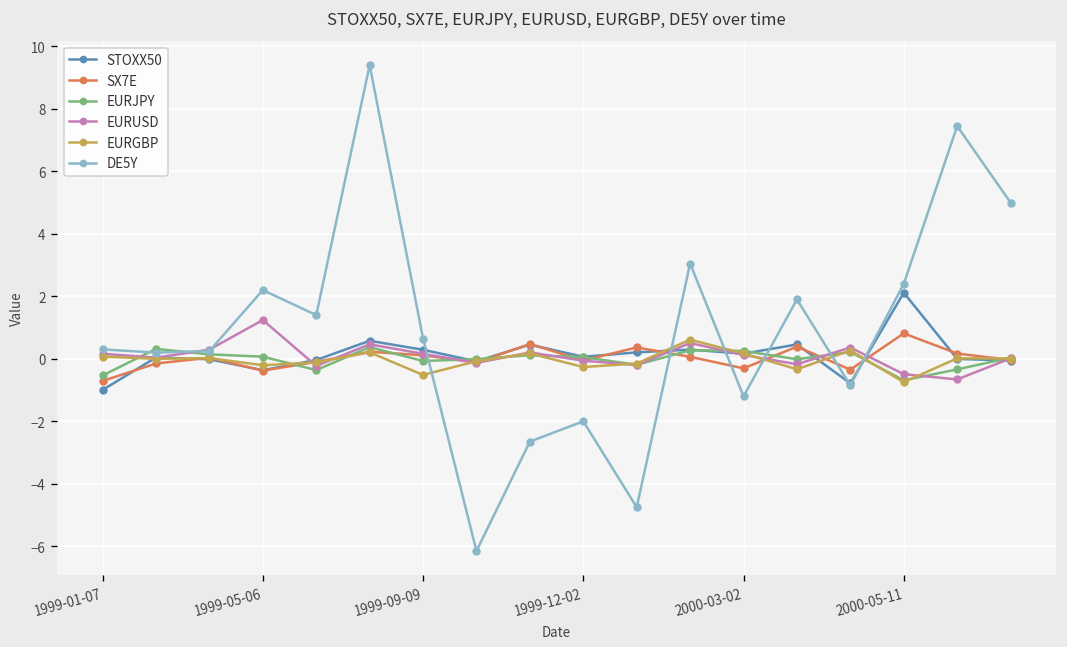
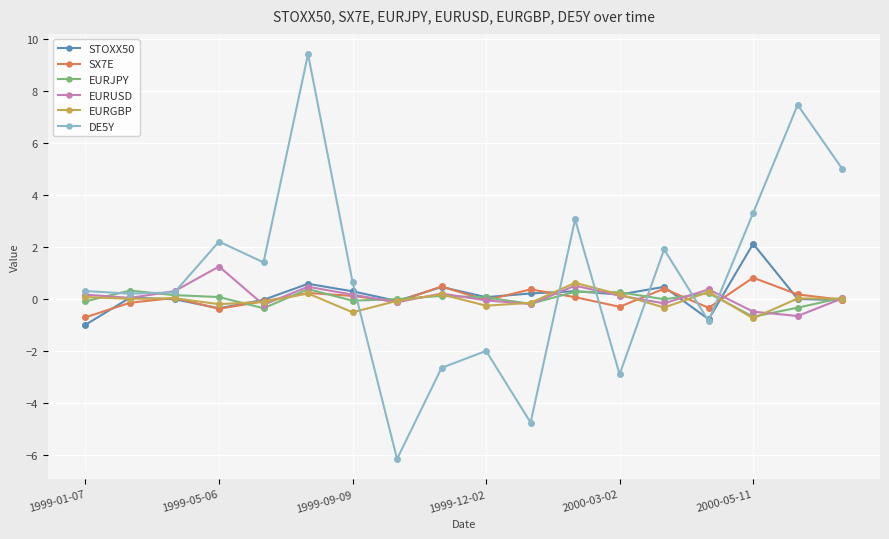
EURJPY, 1999-01-07: -0.5 -> -0.1
DE5Y, 2000-03-02: -1.2 -> -2.9
DE5Y, 2000-05-11: 2.4 -> 3.3
